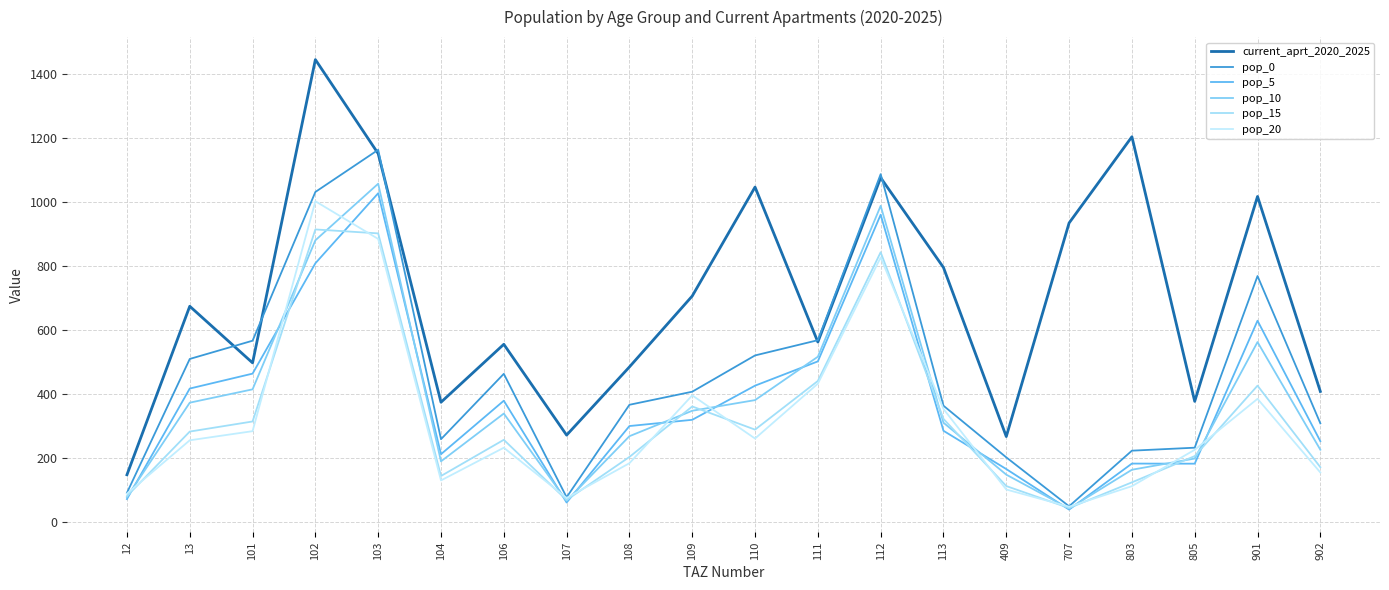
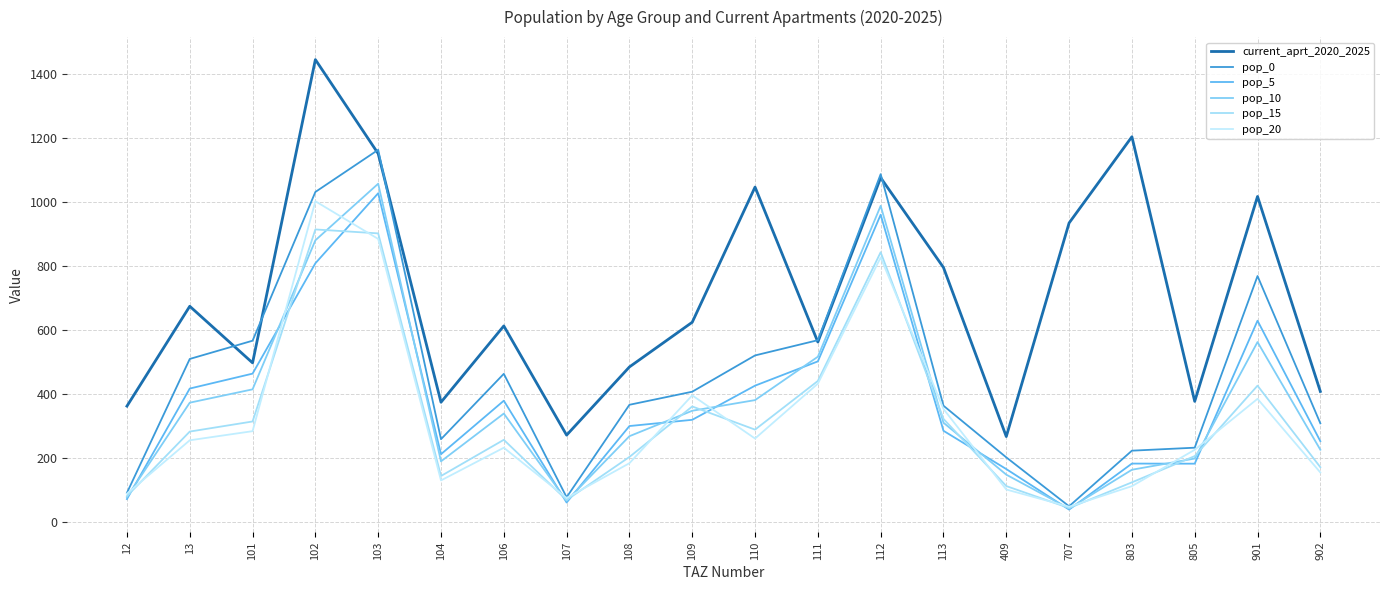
current_aprt_2020_2025, 12: 150 -> 360
current_aprt_2020_2025, 106: 550 -> 610
current_aprt_2020_2025, 109: 710 -> 620
